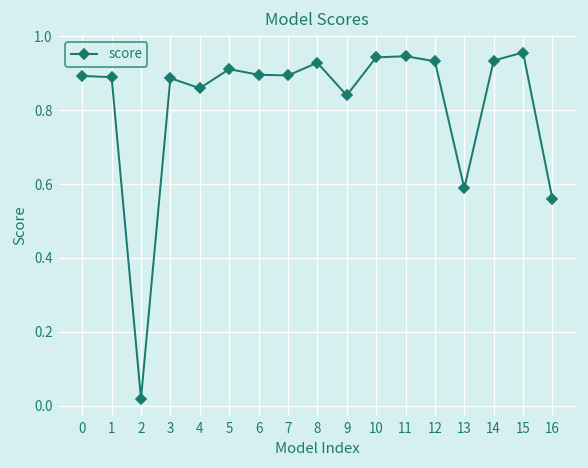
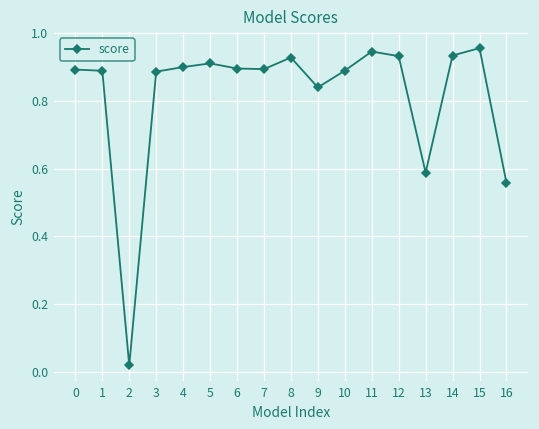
4: 0.86 -> 0.90
10: 0.94 -> 0.89
